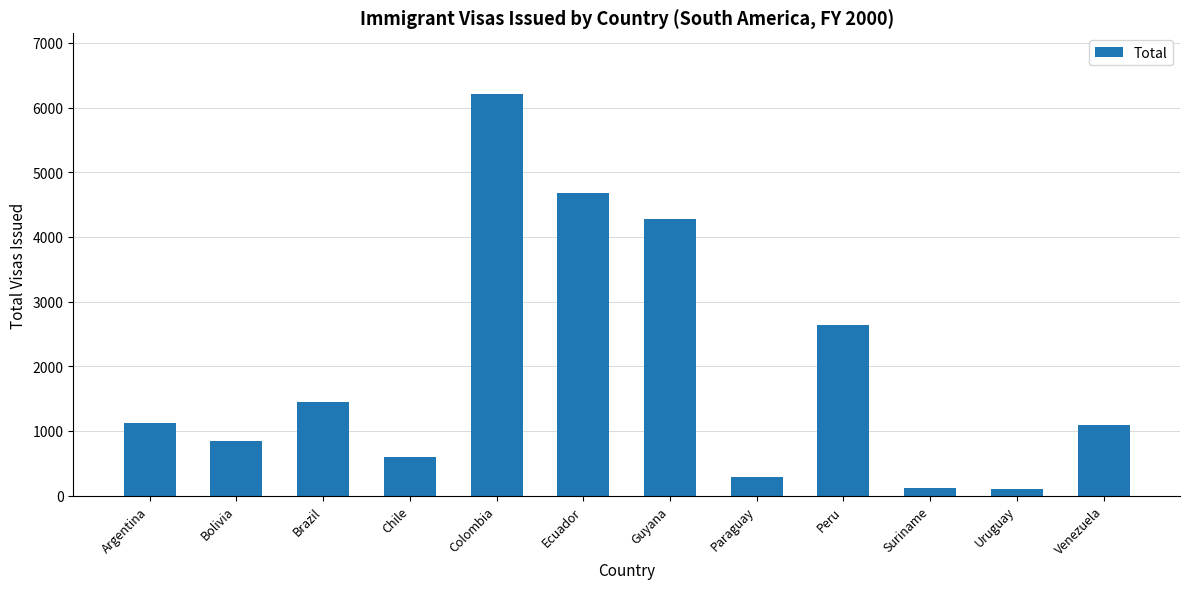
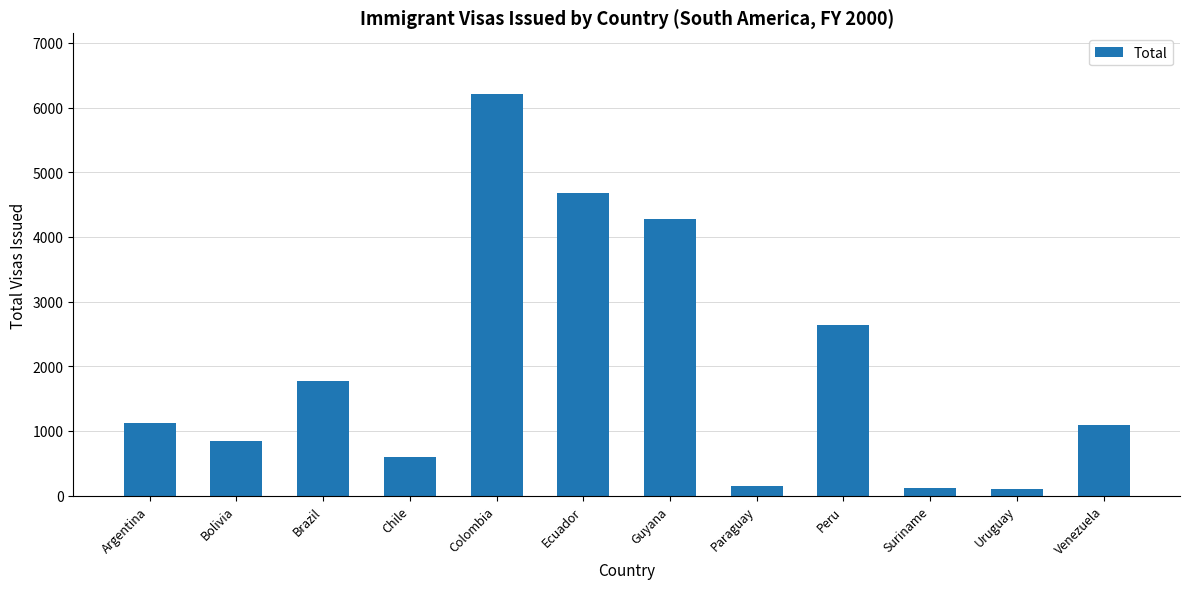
Brazil: 1500 -> 1800
Paraguay: 300 -> 100
